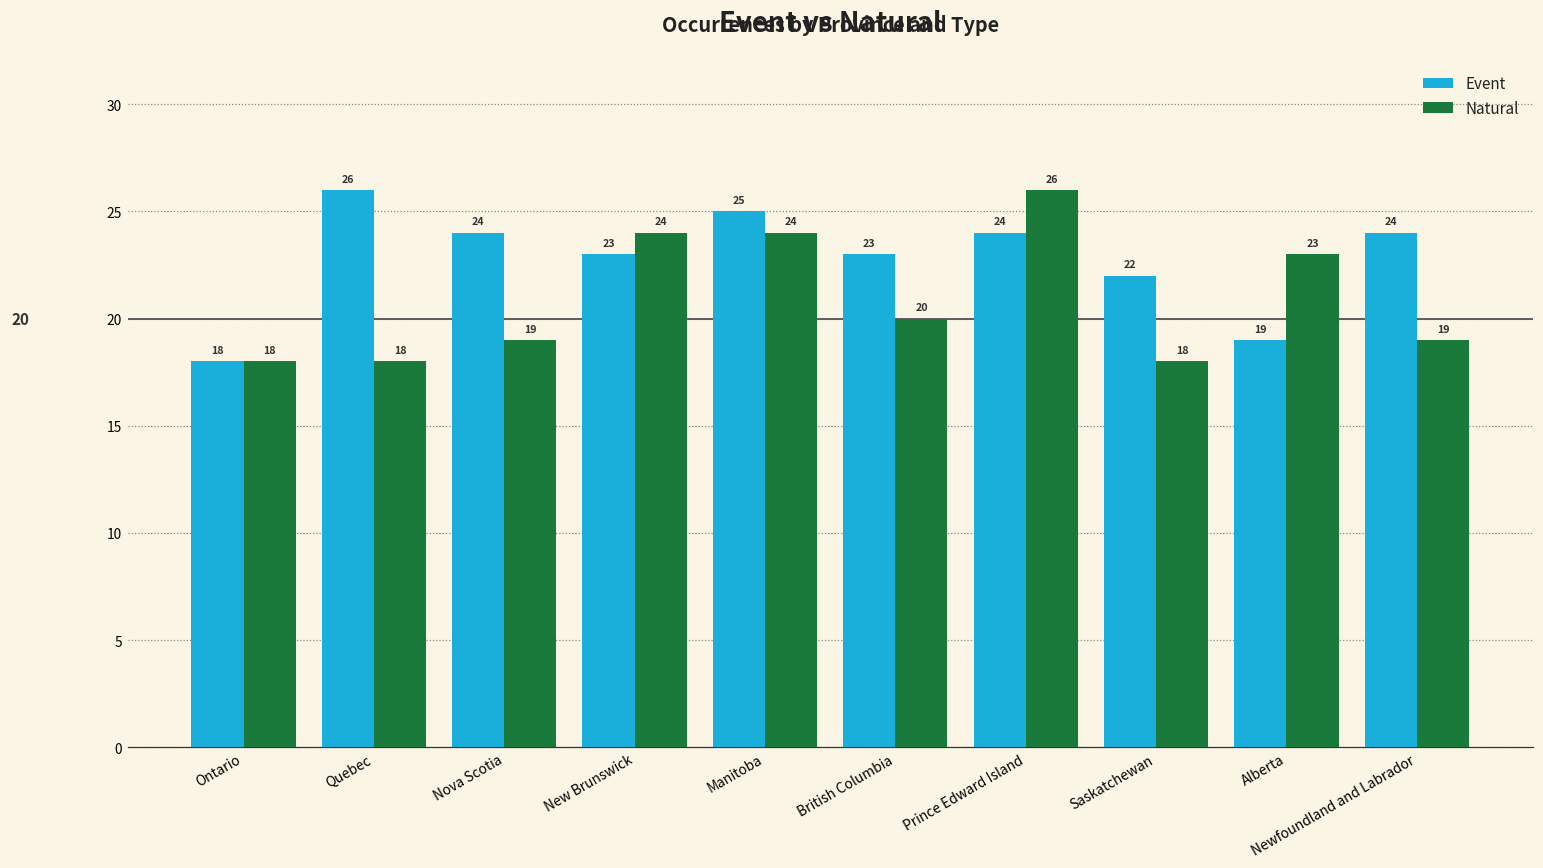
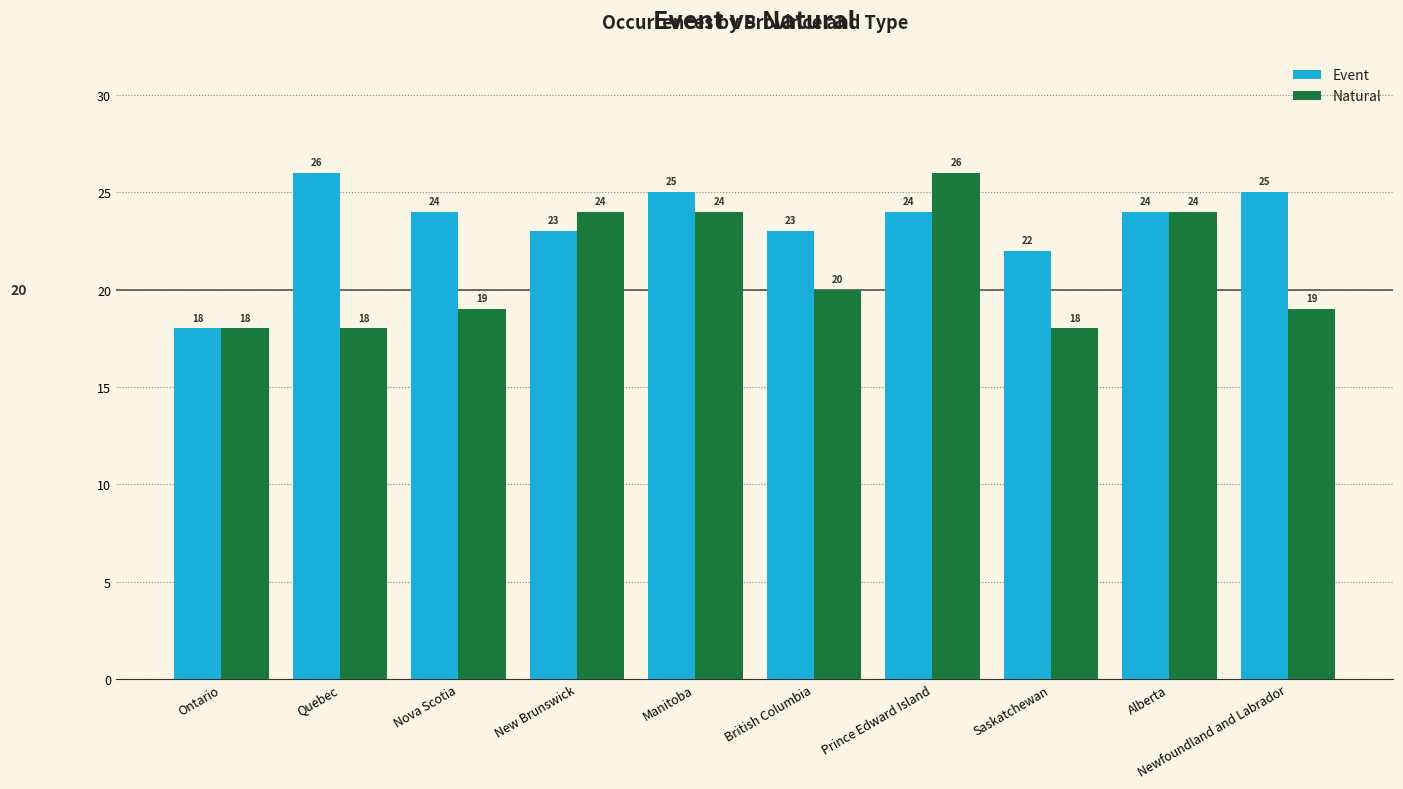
Event, Alberta: 19 -> 24
Natural, Alberta: 23 -> 24
Event, Newfoundland and Labrador: 24 -> 25
